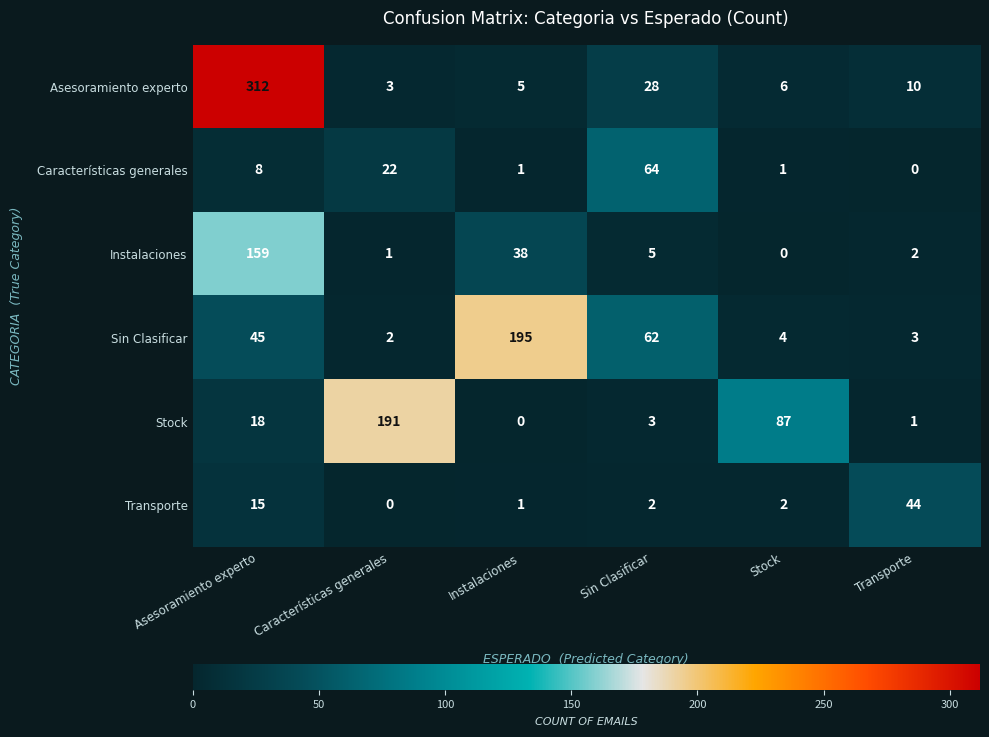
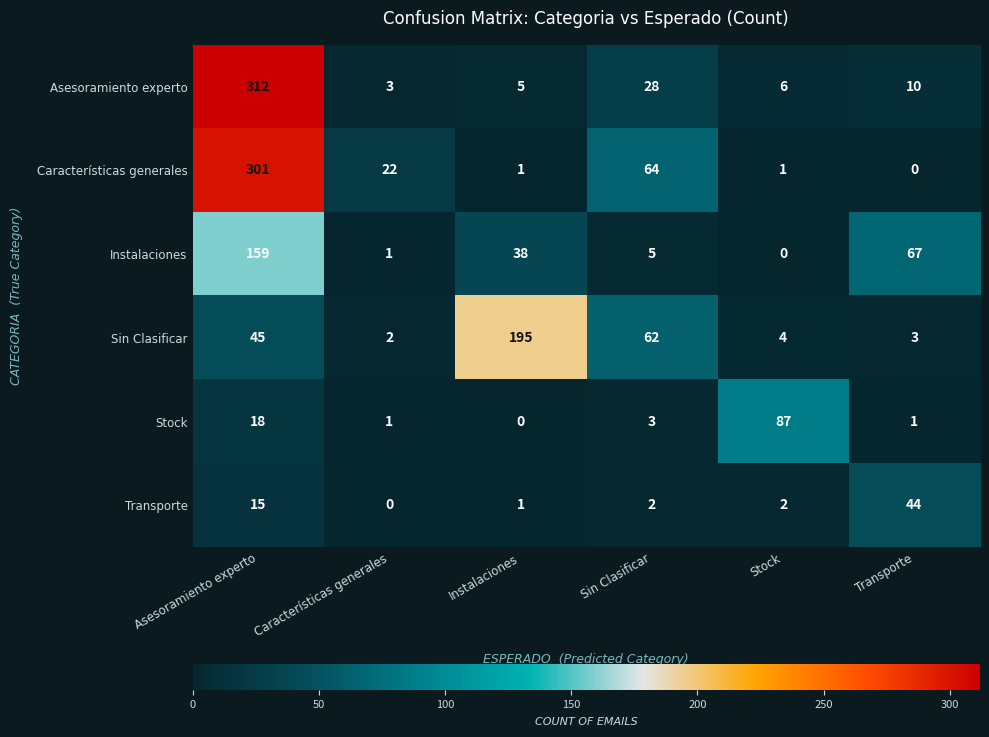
Características generales, Asesoramiento experto: 8 -> 301
Instalaciones, Transporte: 2 -> 67
Stock, Características generales: 191 -> 1
